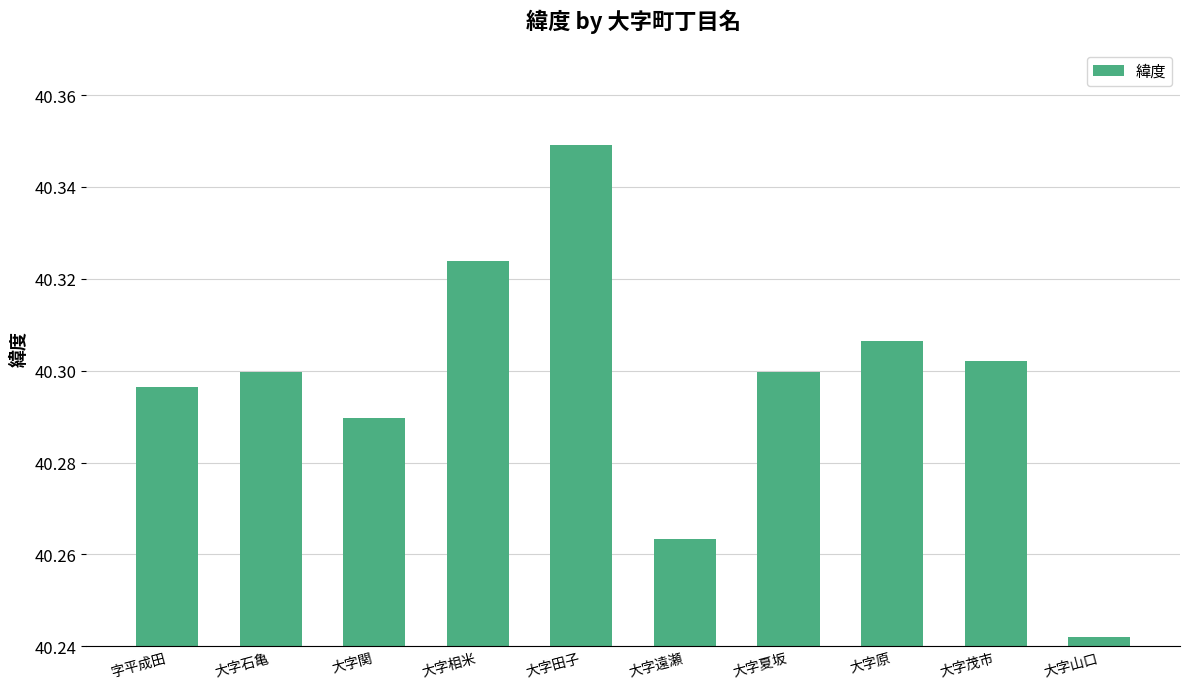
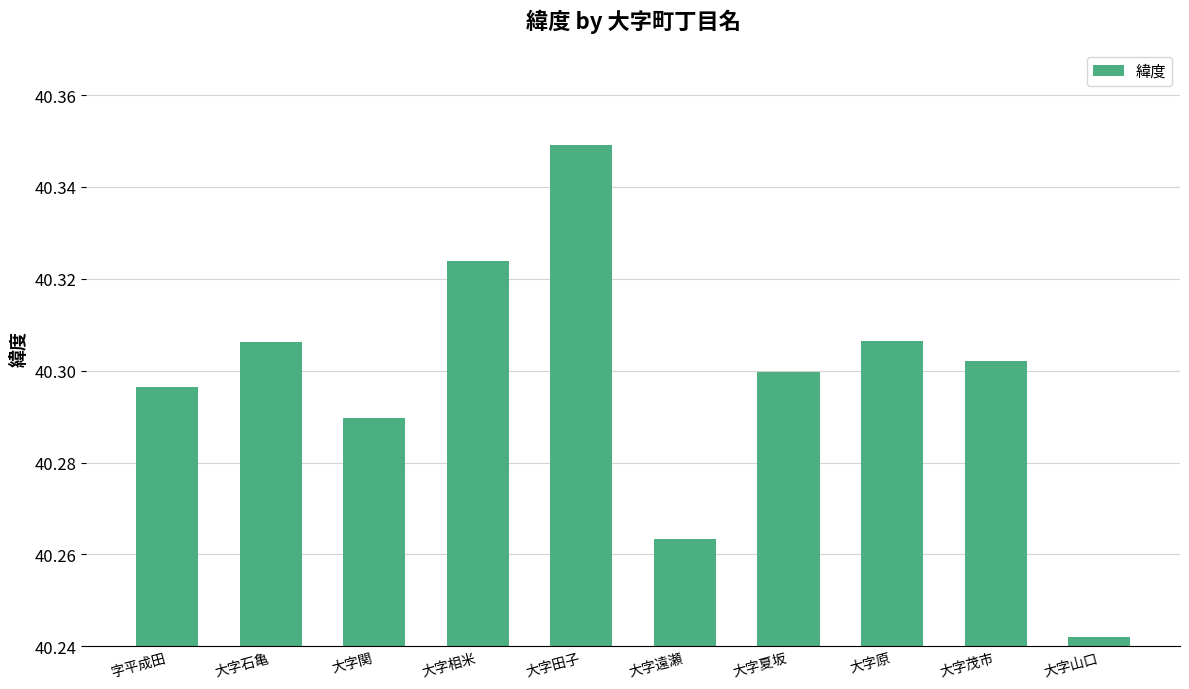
大字石亀: 40.300 -> 40.306
